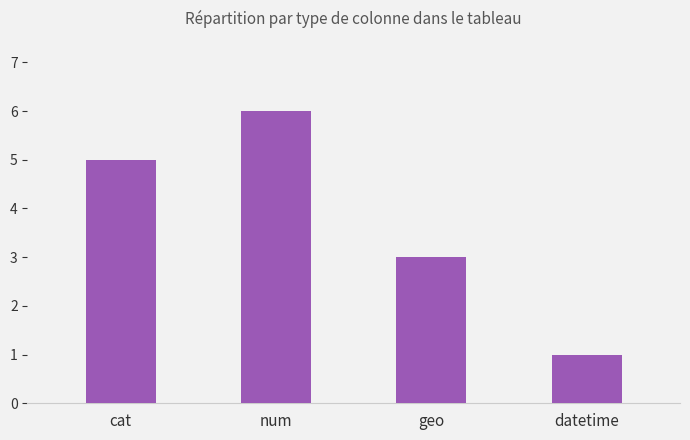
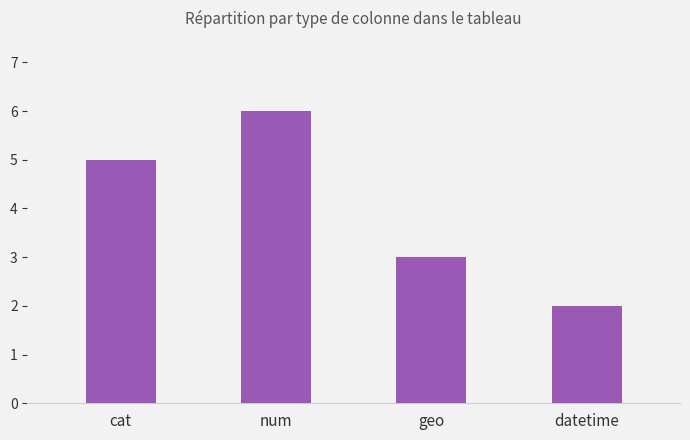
datetime: 1 -> 2
